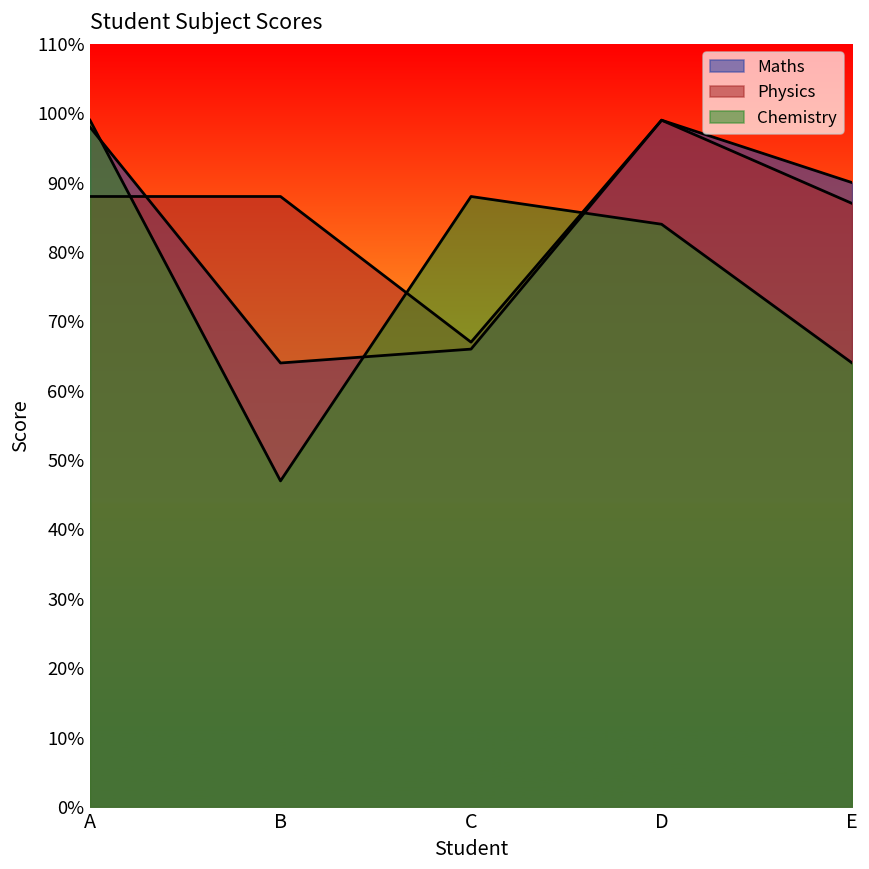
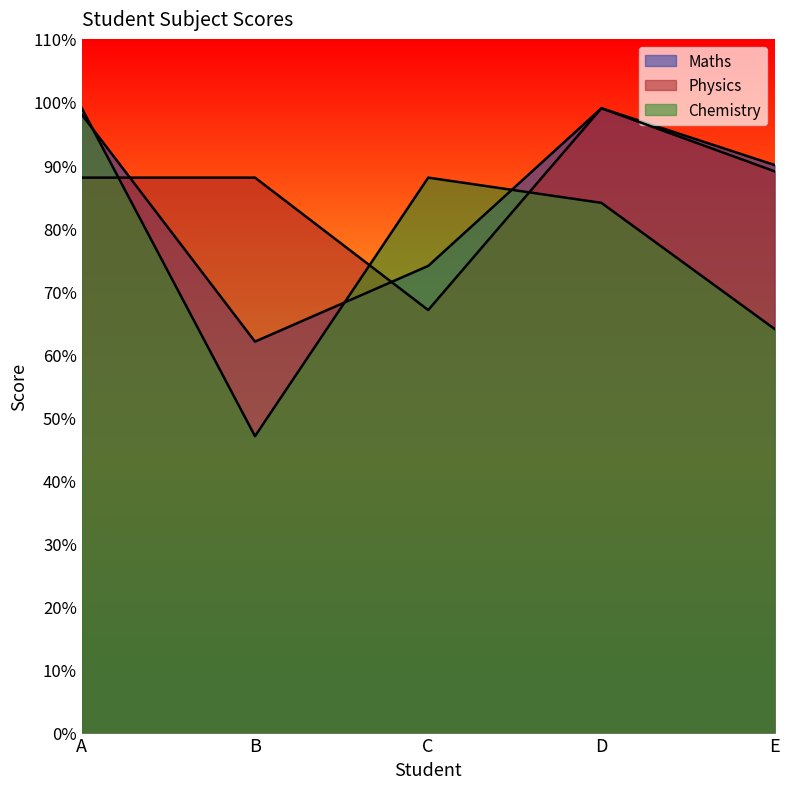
Maths, B: 64% -> 62%
Maths, C: 66% -> 74%
Physics, E: 87% -> 89%
